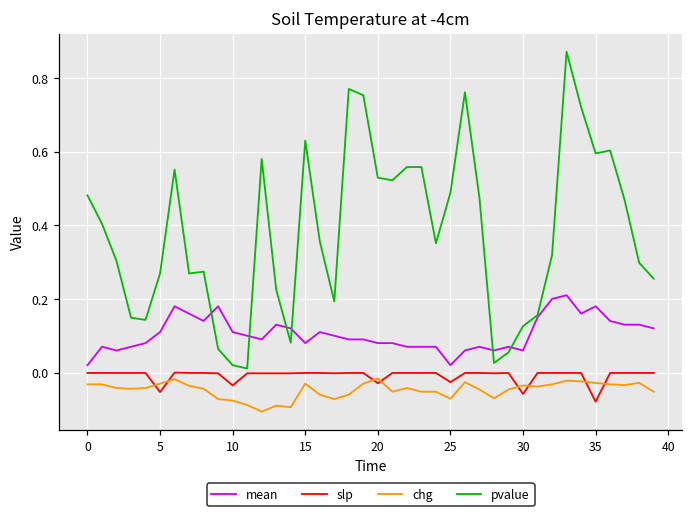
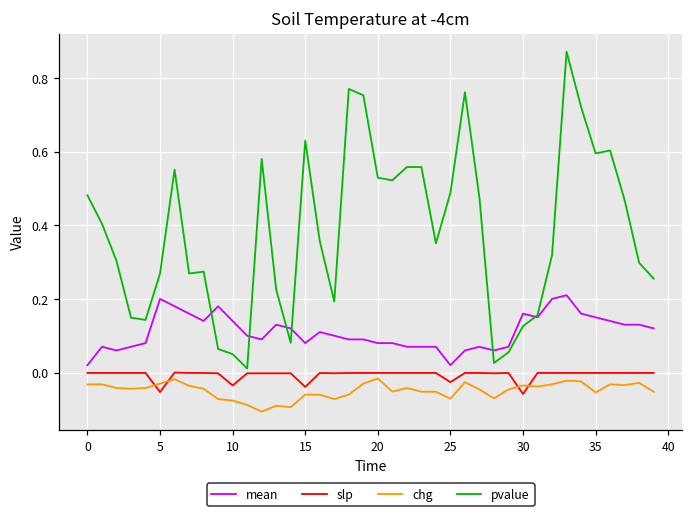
mean, 5: 0.11 -> 0.20
mean, 10: 0.11 -> 0.14
pvalue, 10: 0.02 -> 0.05
slp, 15: 0.00 -> -0.04
chg, 15: -0.03 -> -0.06
slp, 20: -0.03 -> 0.00
mean, 30: 0.06 -> 0.16
mean, 35: 0.18 -> 0.15
slp, 35: -0.08 -> 0.00
chg, 35: -0.03 -> -0.05
